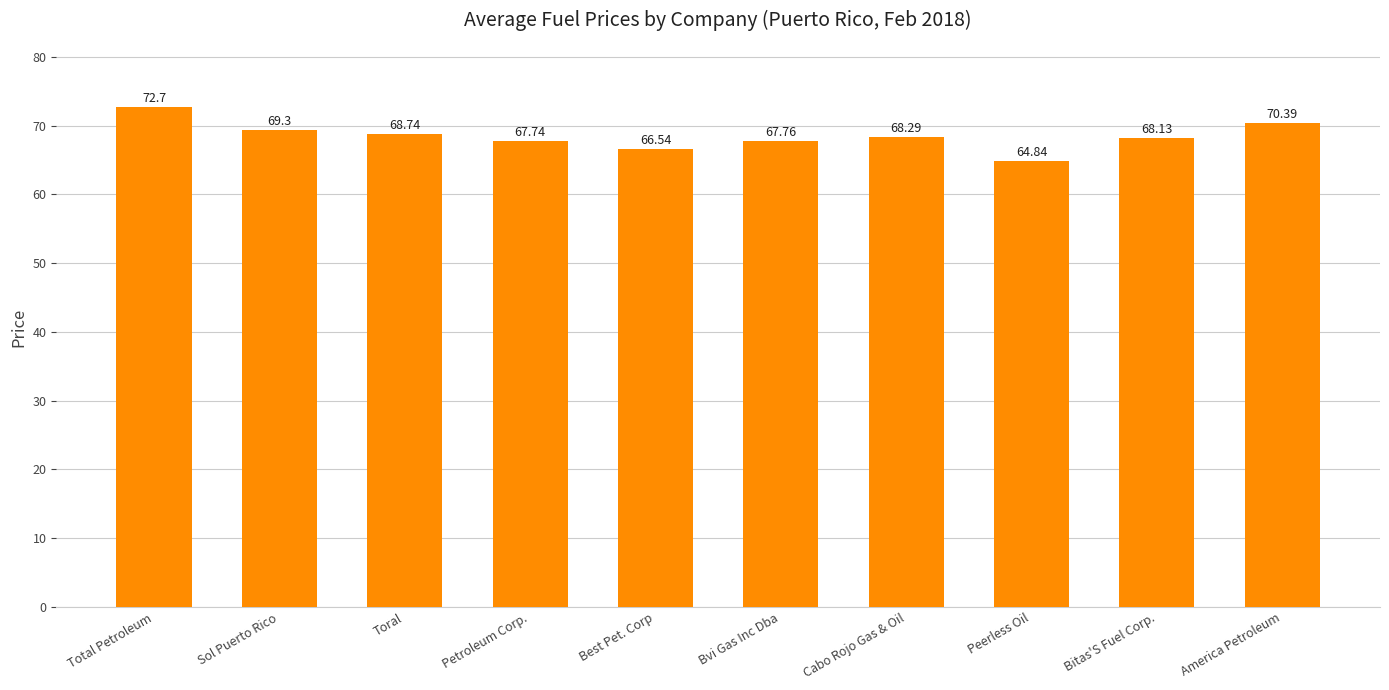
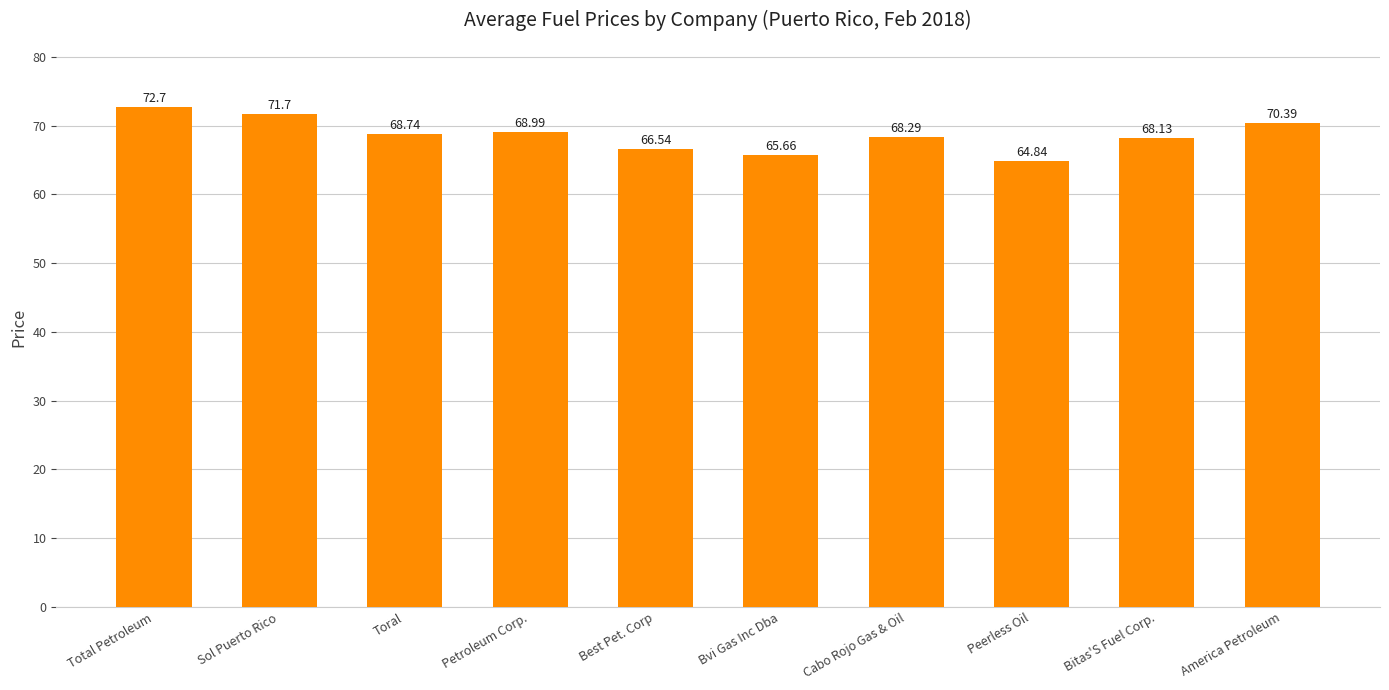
Sol Puerto Rico: 69.3 -> 71.7
Petroleum Corp.: 67.74 -> 68.99
Bvi Gas Inc Dba: 67.76 -> 65.66
